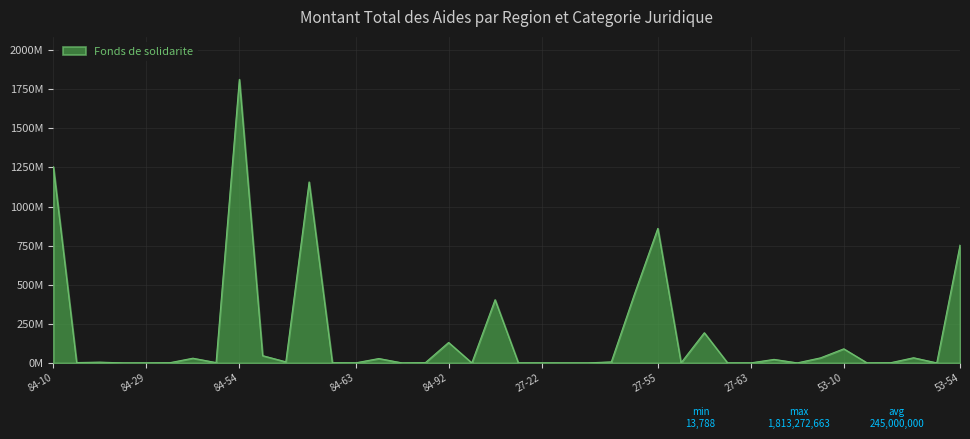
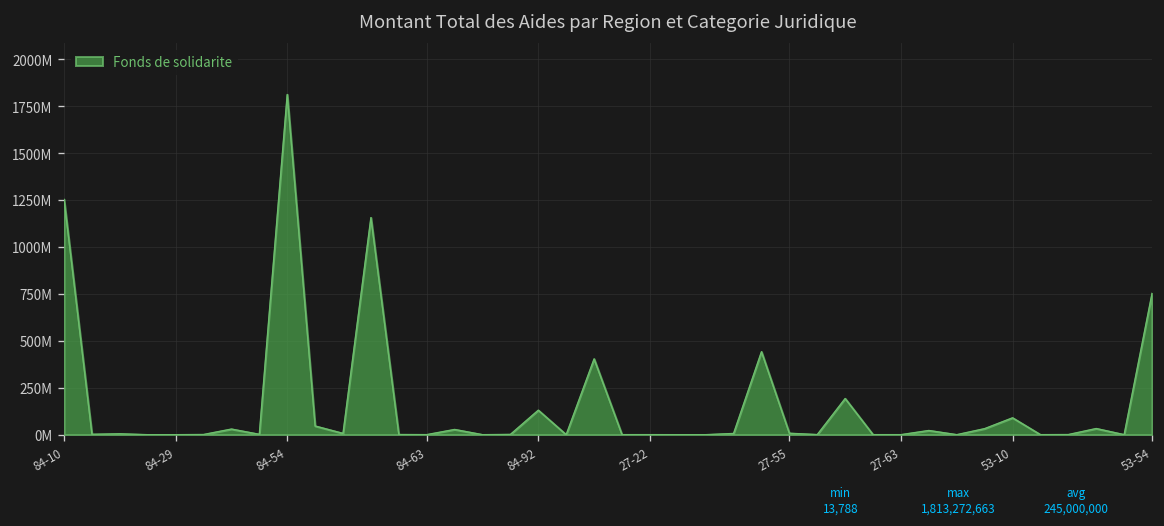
27-55: 860000000 -> 10000000
